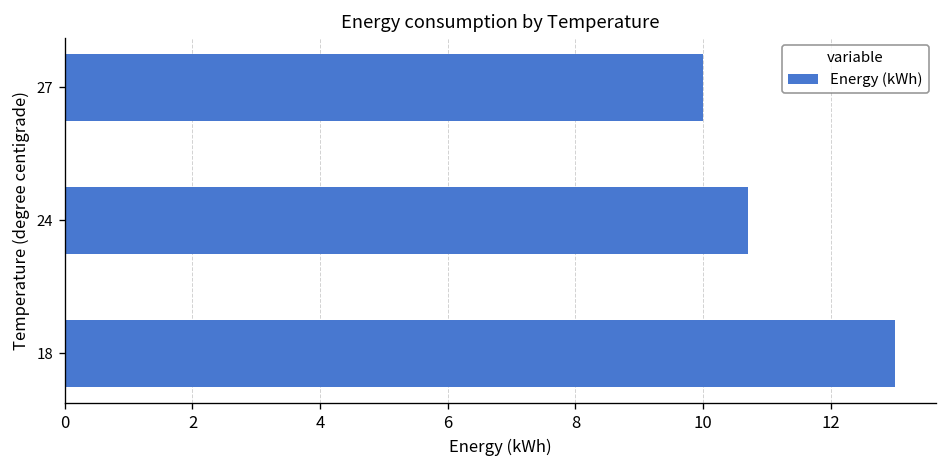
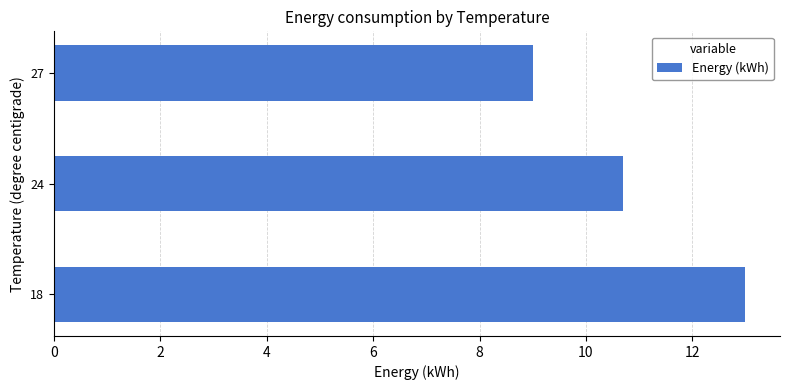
27: 10 -> 9
